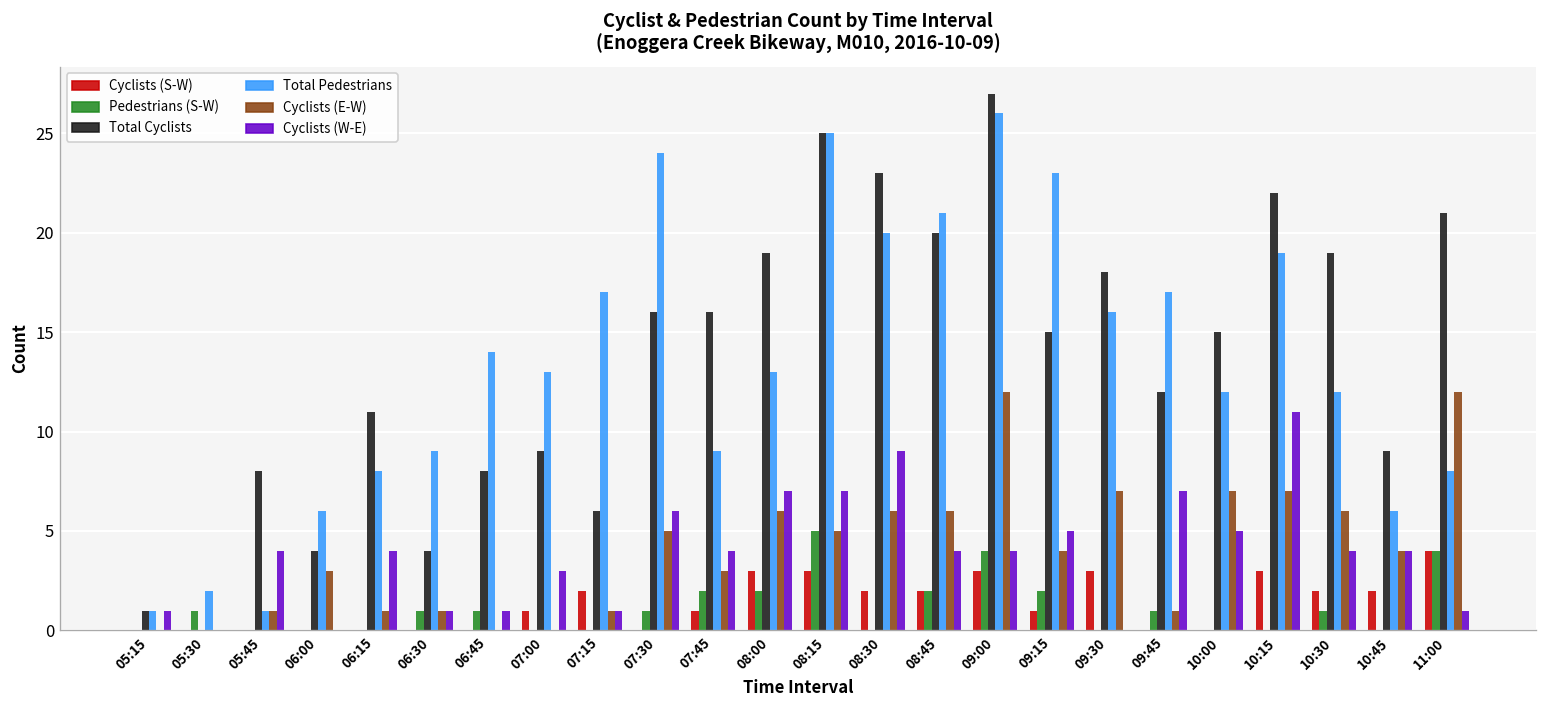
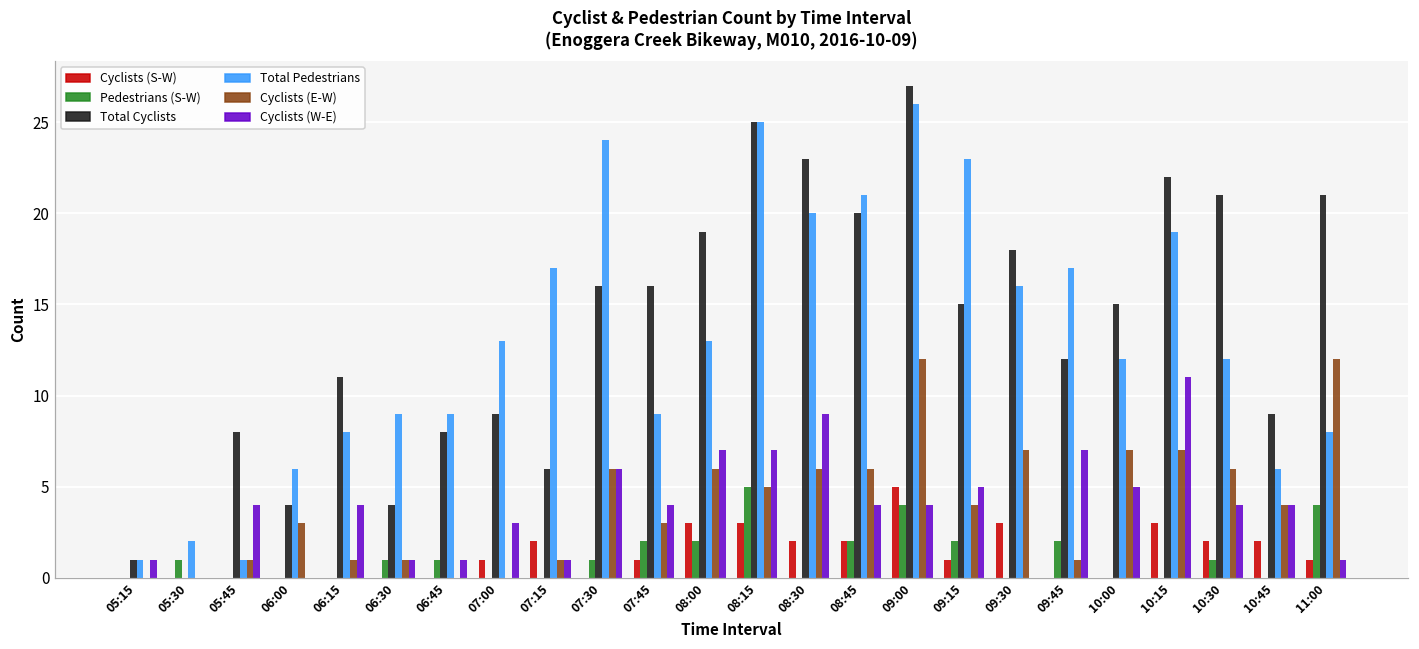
Total Pedestrians, 06:45: 14 -> 9
Cyclists (E-W), 07:30: 5 -> 6
Cyclists (S-W), 09:00: 3 -> 5
Pedestrians (S-W), 09:45: 1 -> 2
Total Cyclists, 10:30: 19 -> 21
Cyclists (S-W), 11:00: 4 -> 1
